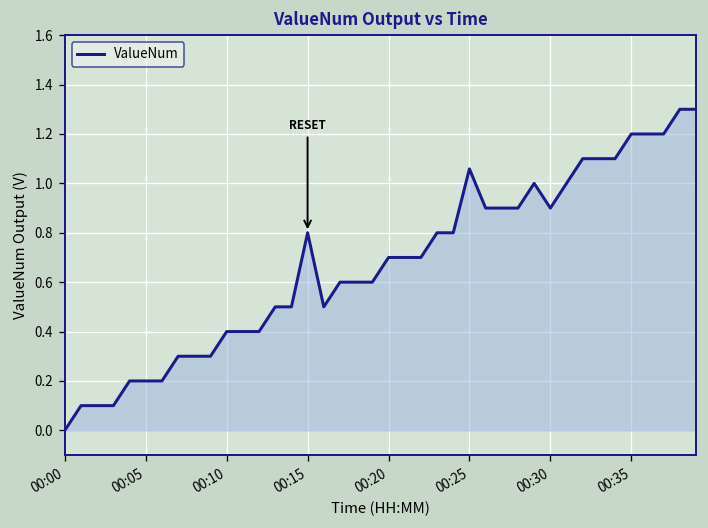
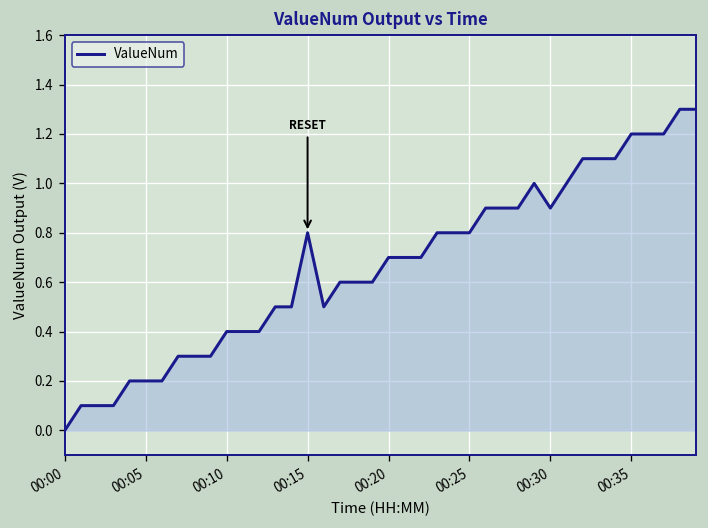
00:25: 1.06 -> 0.80
